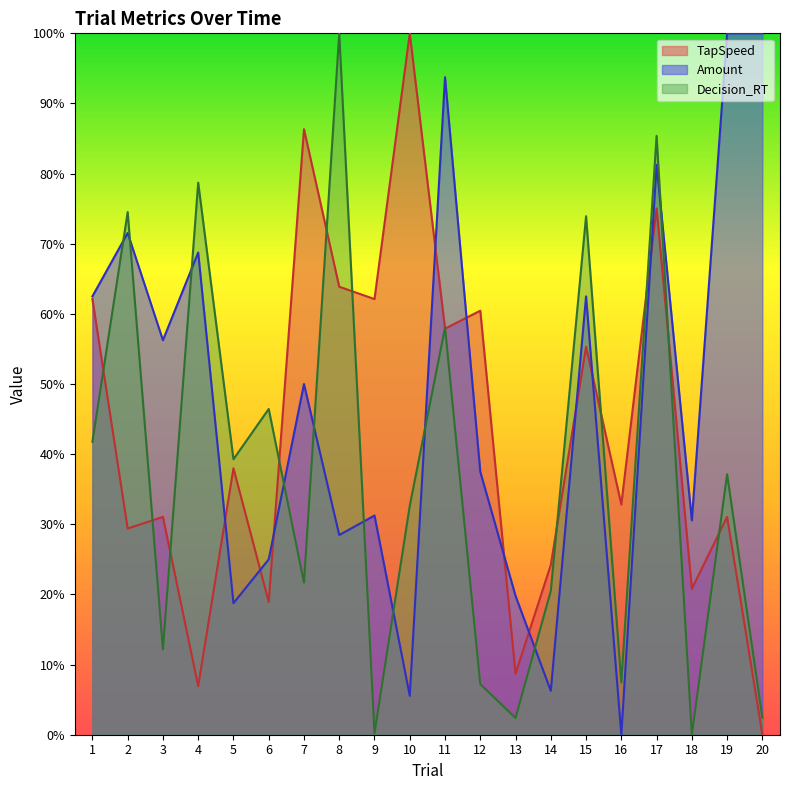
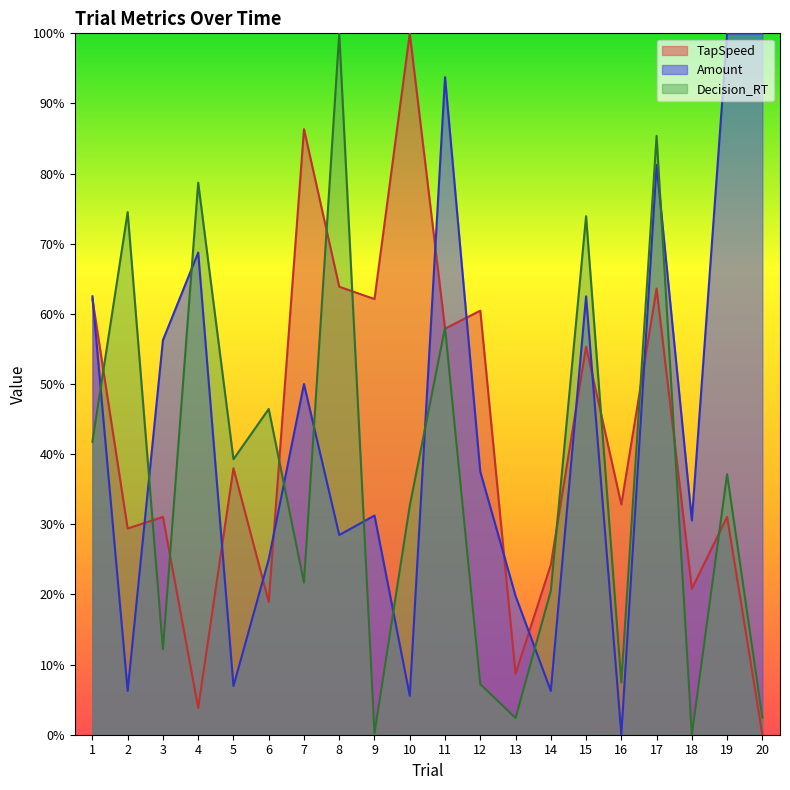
Amount, 2: 72% -> 6%
TapSpeed, 4: 7% -> 4%
Amount, 5: 19% -> 7%
TapSpeed, 17: 75% -> 64%
